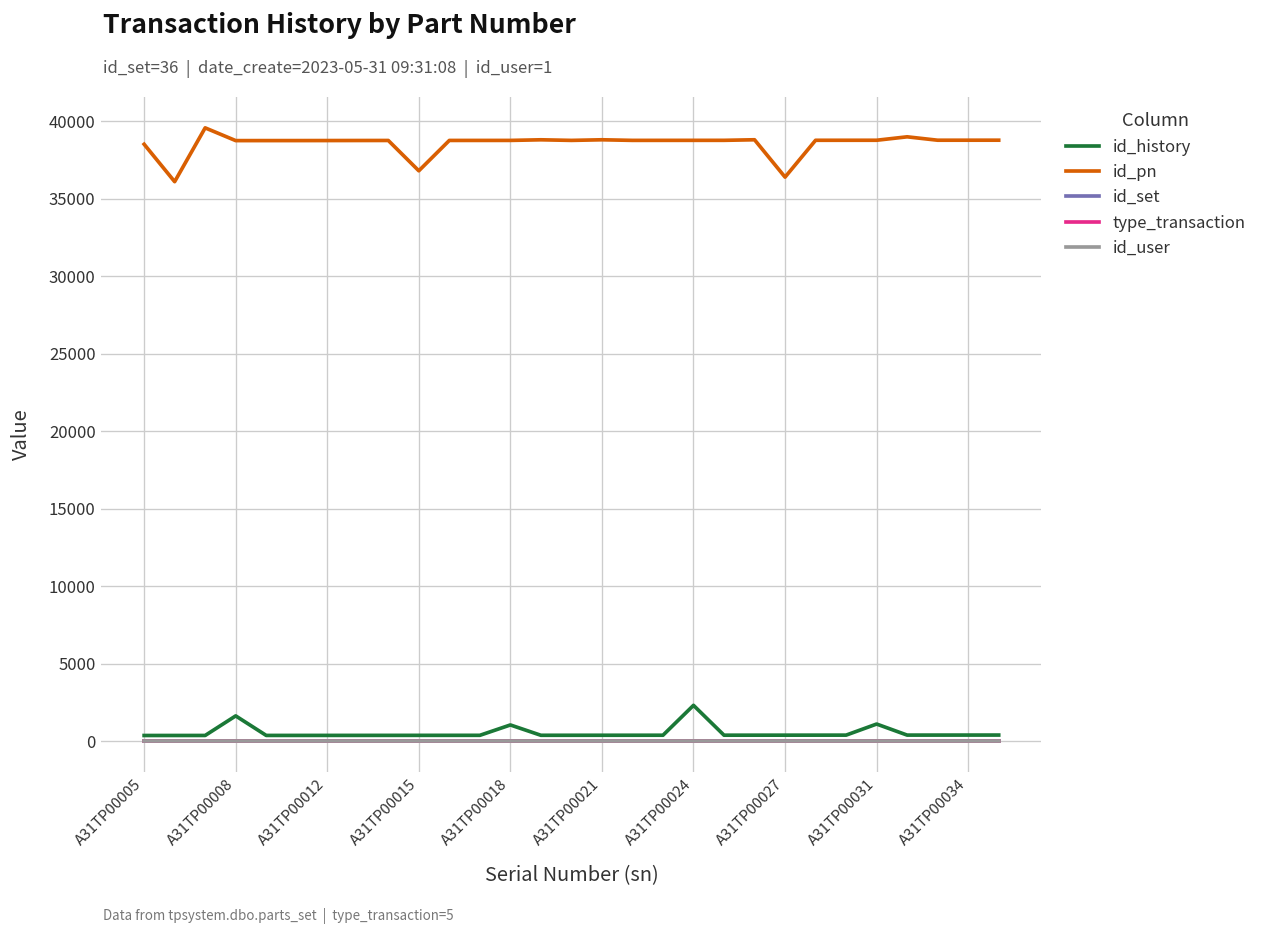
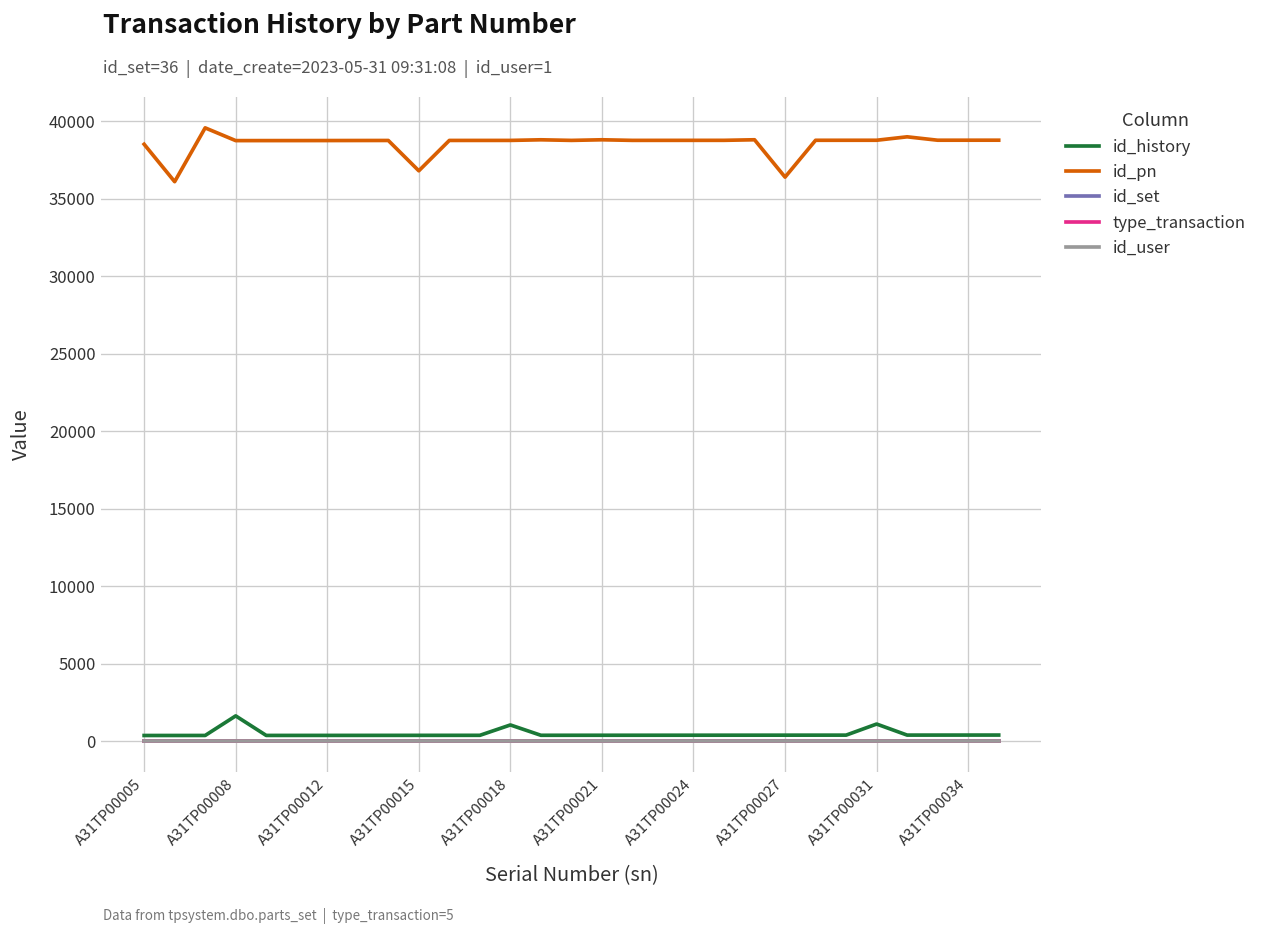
id_history, A31TP00024: 2300 -> 400
